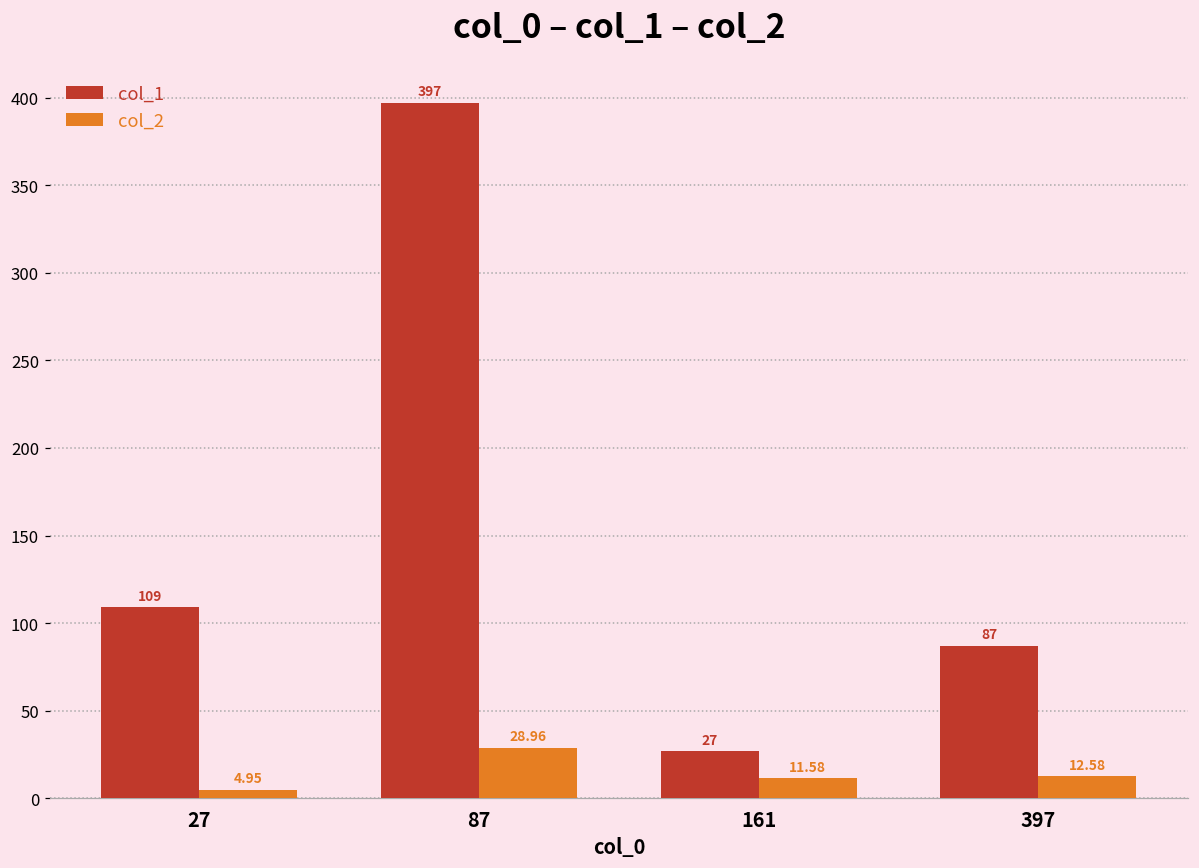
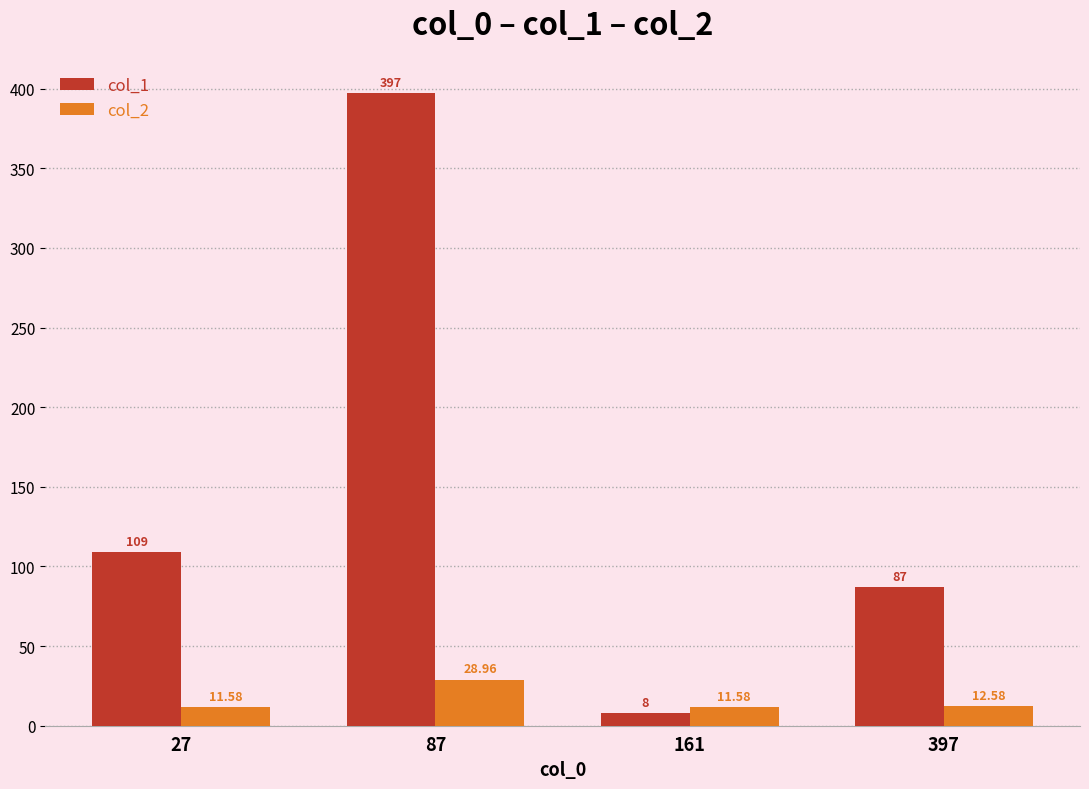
col_2, 27: 4.95 -> 11.58
col_1, 161: 27 -> 8
